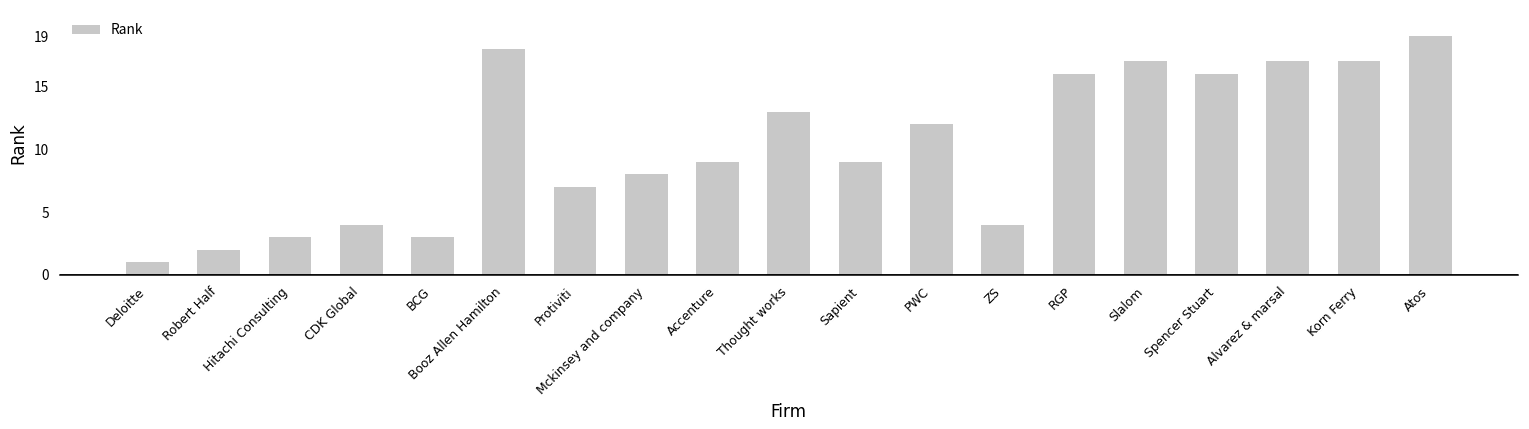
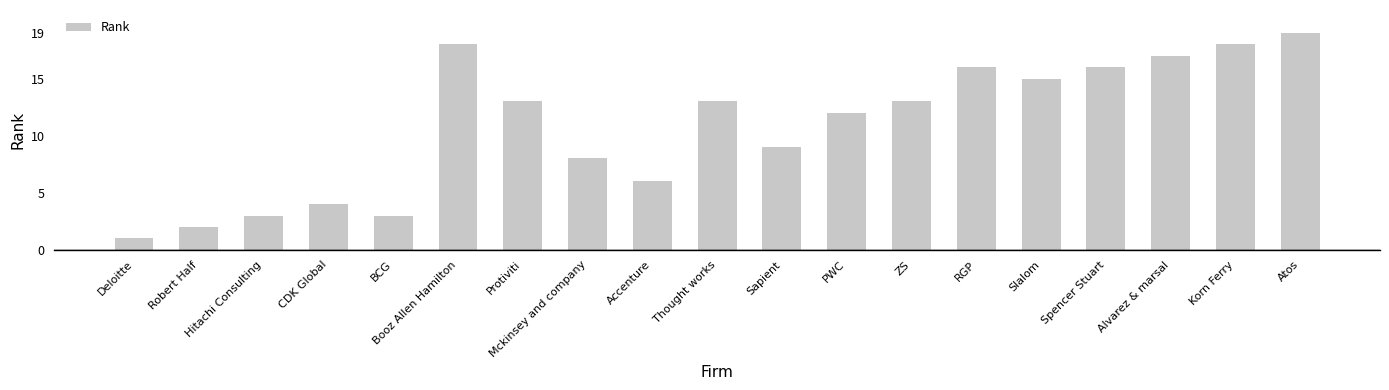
Protiviti: 7 -> 13
Accenture: 9 -> 6
ZS: 4 -> 13
Slalom: 17 -> 15
Korn Ferry: 17 -> 18
